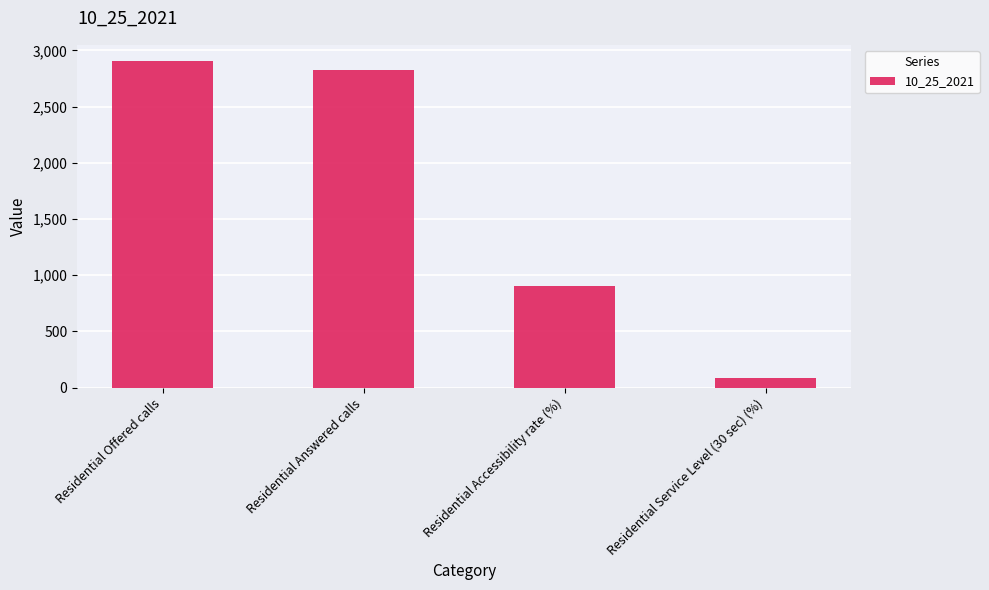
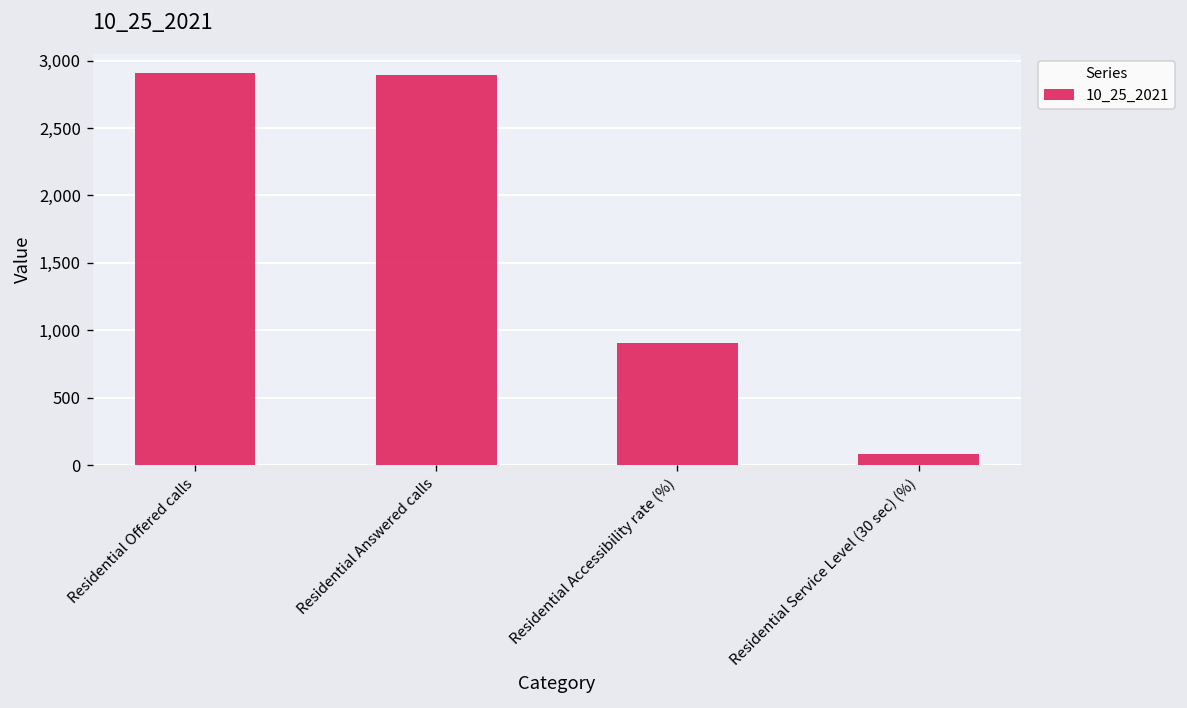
Residential Answered calls: 2,820 -> 2,890
